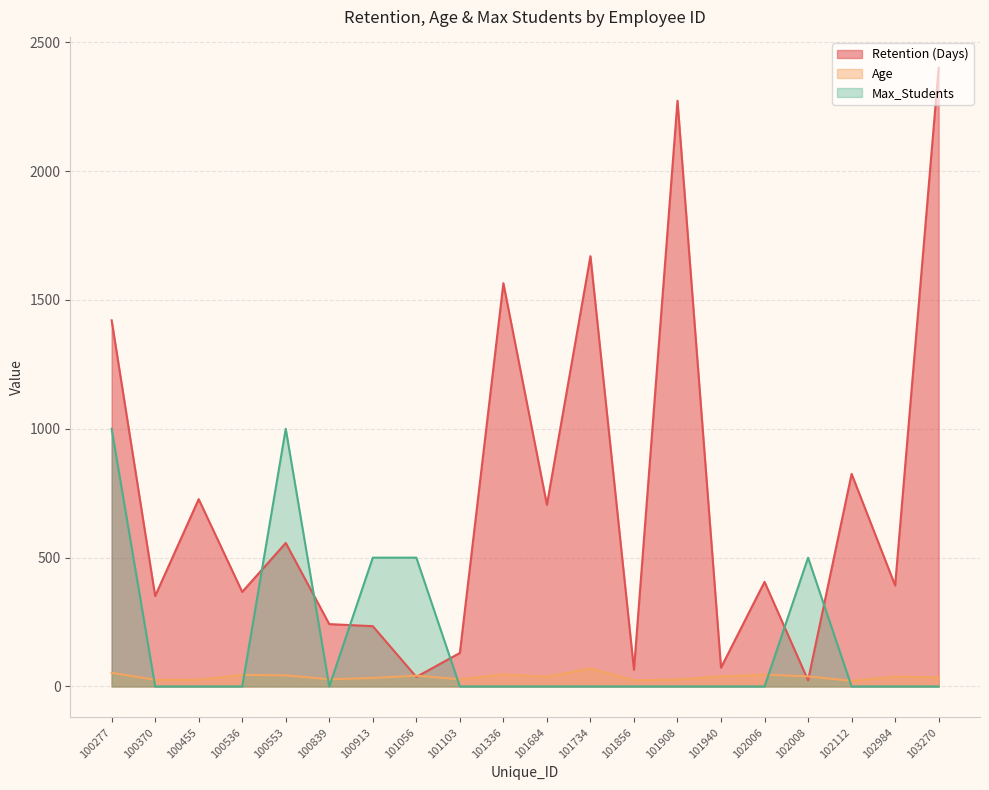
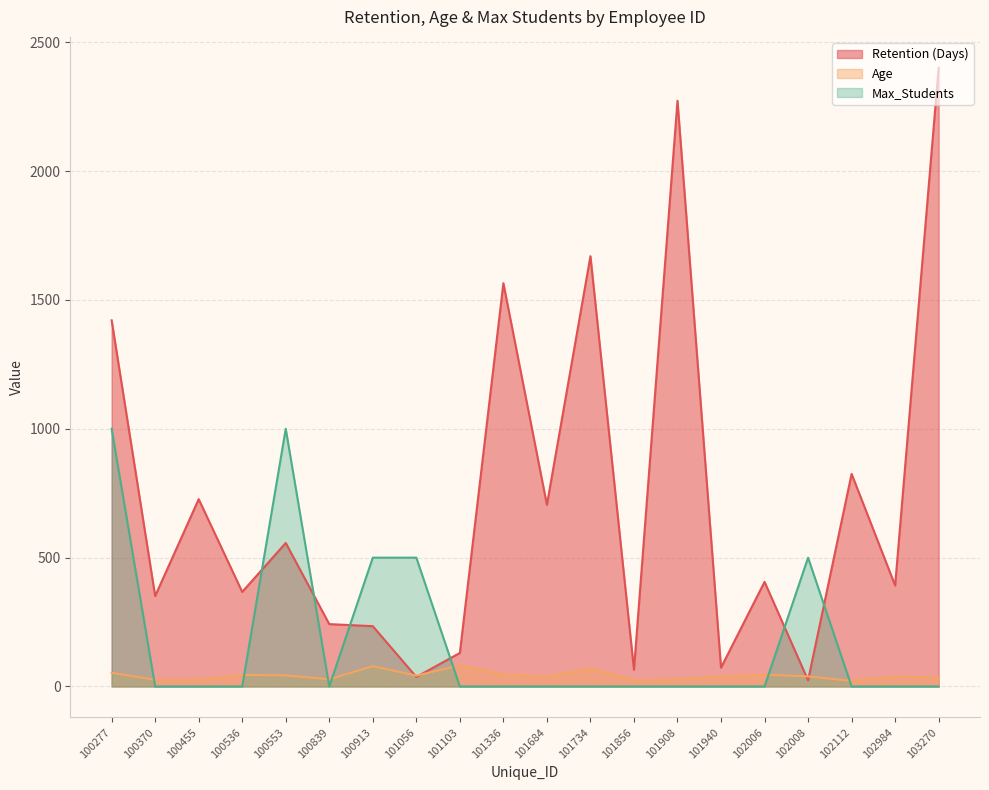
Age, 100913: 30 -> 80
Age, 101103: 30 -> 80
